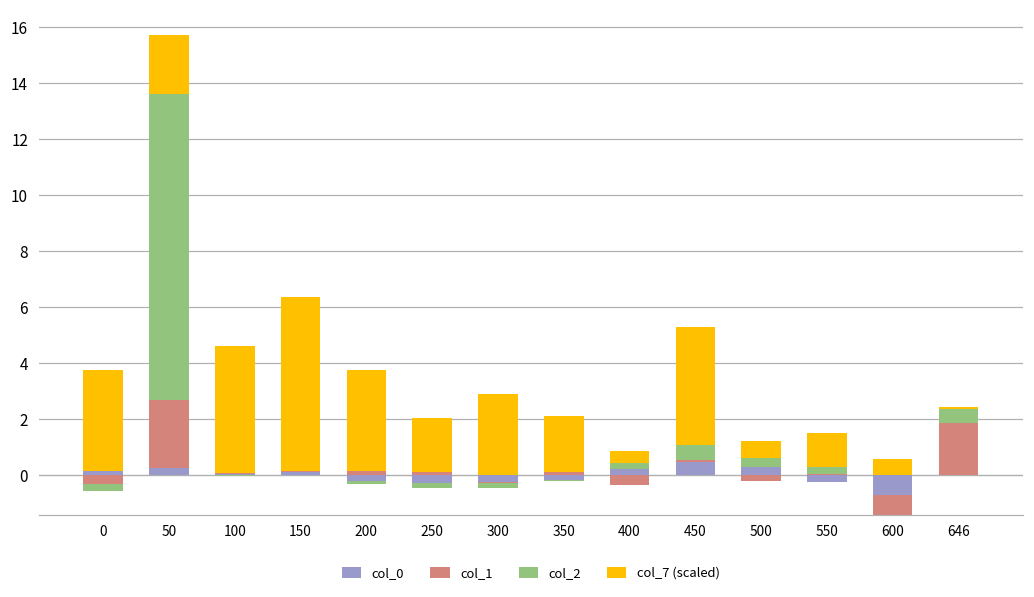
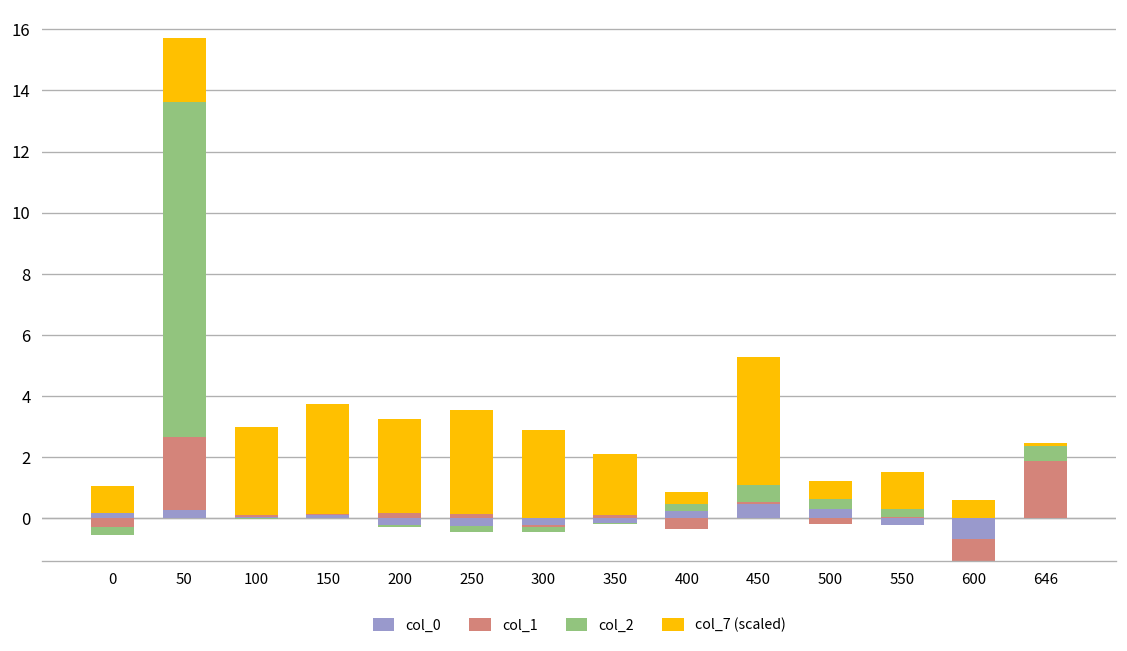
col_7 (scaled), 0: 3.6 -> 0.9
col_7 (scaled), 100: 4.5 -> 2.9
col_7 (scaled), 150: 6.2 -> 3.6
col_7 (scaled), 200: 3.6 -> 3.1
col_7 (scaled), 250: 1.9 -> 3.4
